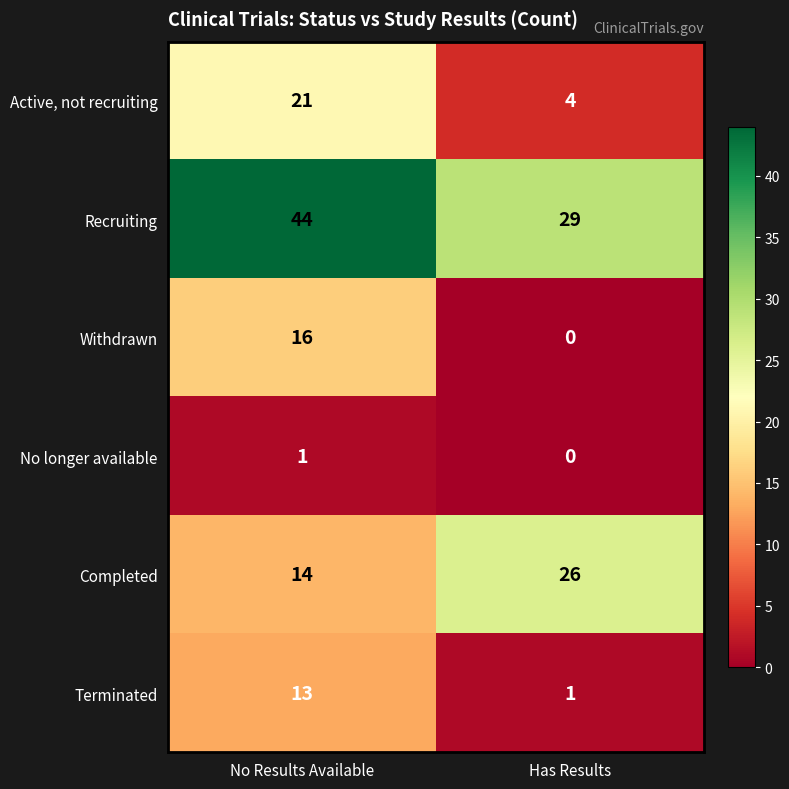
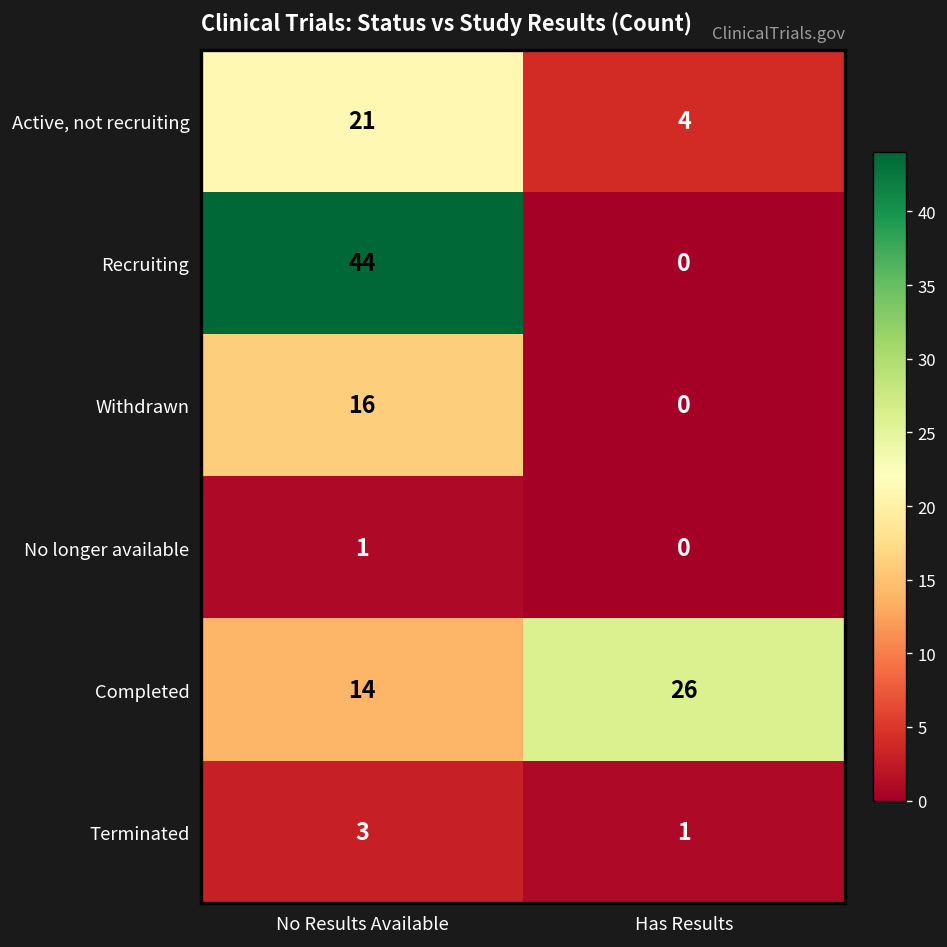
Recruiting, Has Results: 29 -> 0
Terminated, No Results Available: 13 -> 3
